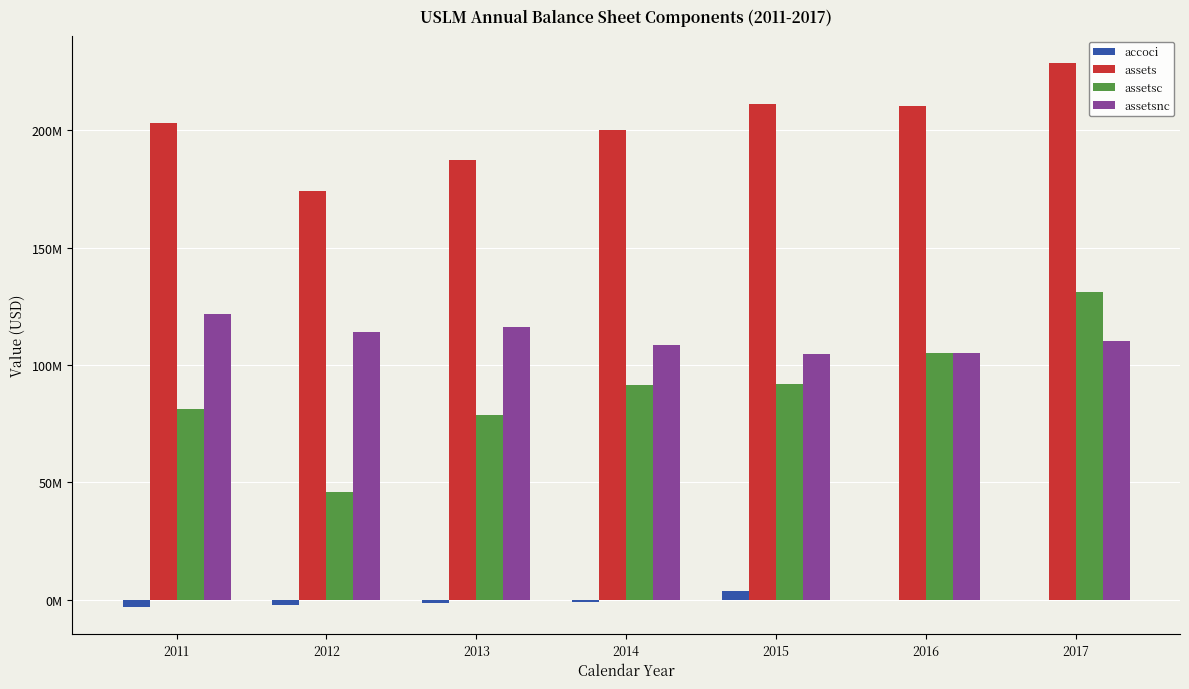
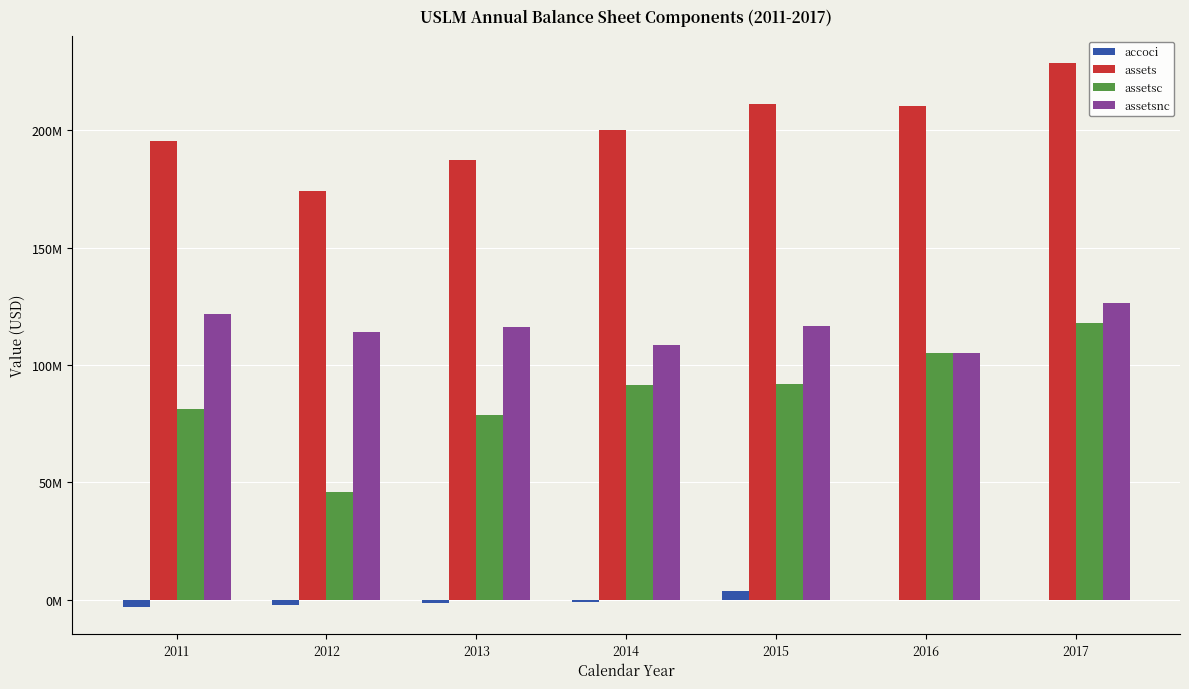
assets, 2011: 203000000 -> 195000000
assetsnc, 2015: 105000000 -> 117000000
assetsc, 2017: 131000000 -> 118000000
assetsnc, 2017: 110000000 -> 126000000
